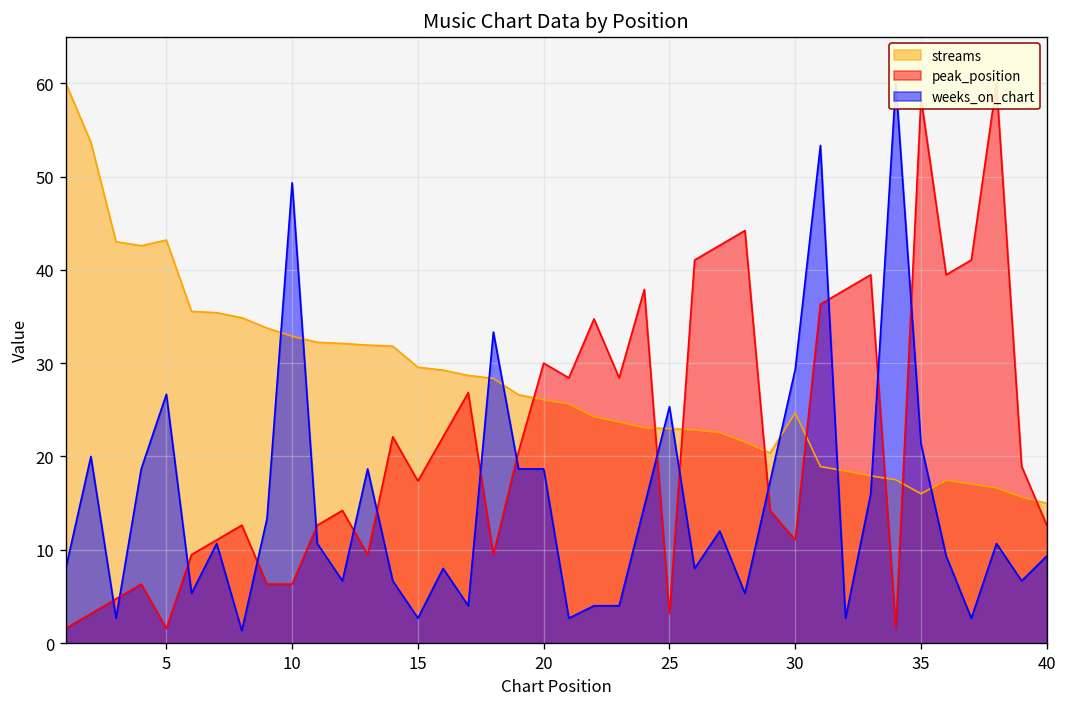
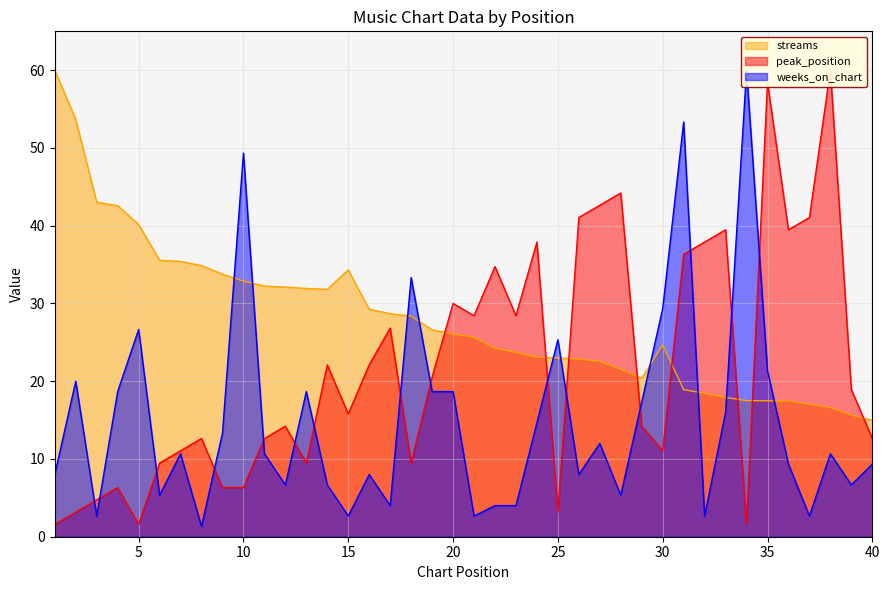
streams, 5: 43 -> 40
streams, 15: 30 -> 34
peak_position, 15: 17 -> 16
streams, 35: 16 -> 17
